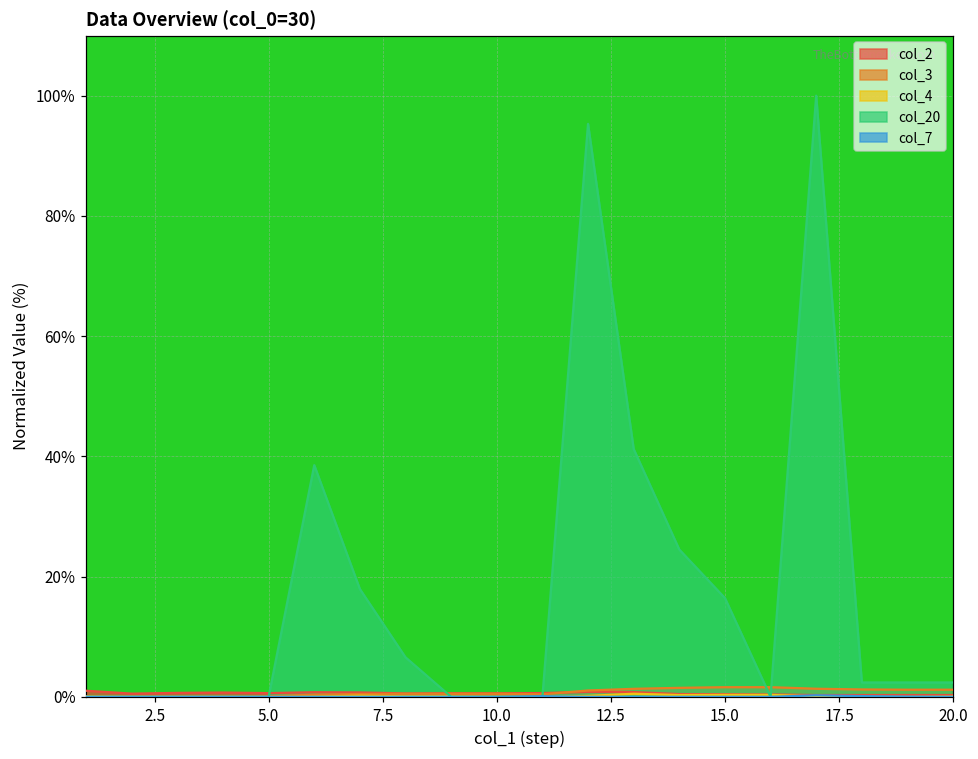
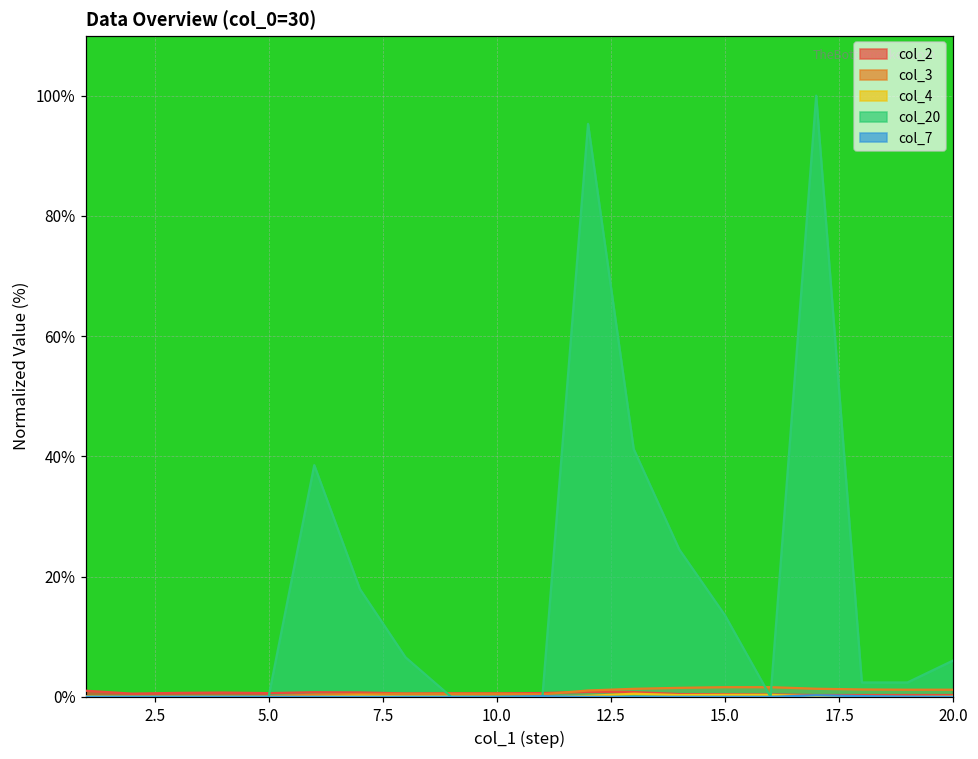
col_20, 15.0: 16% -> 14%
col_20, 20.0: 2% -> 6%
